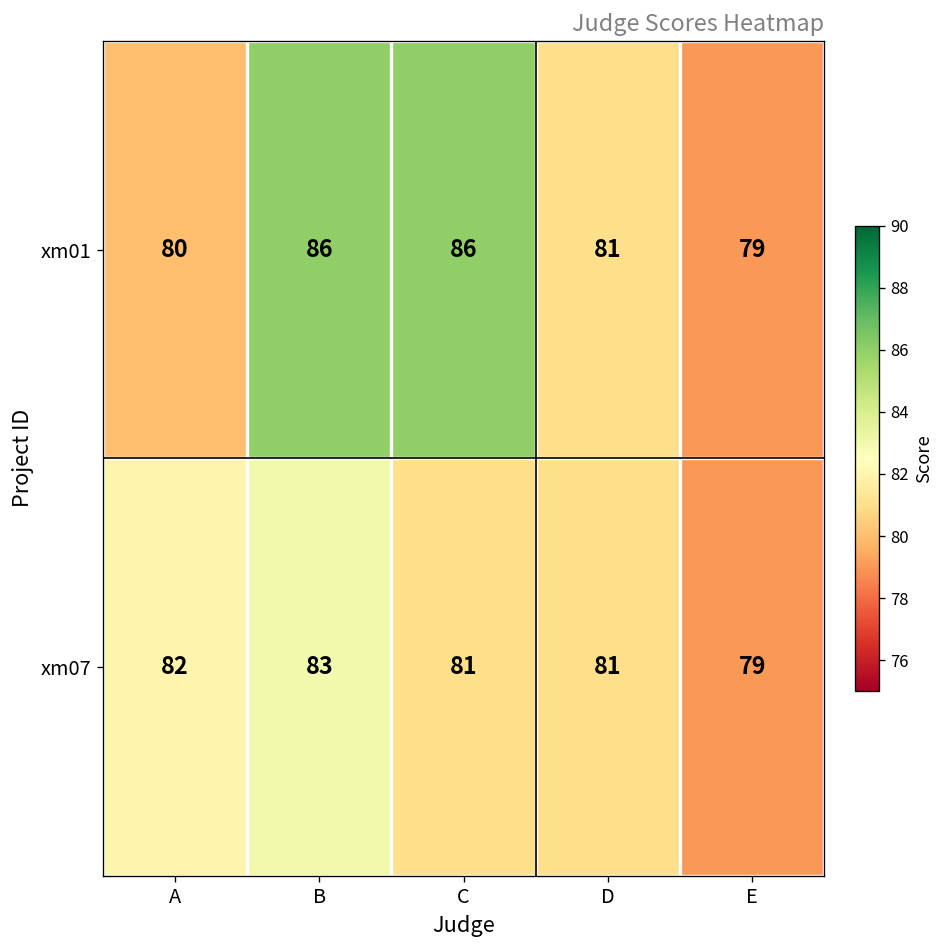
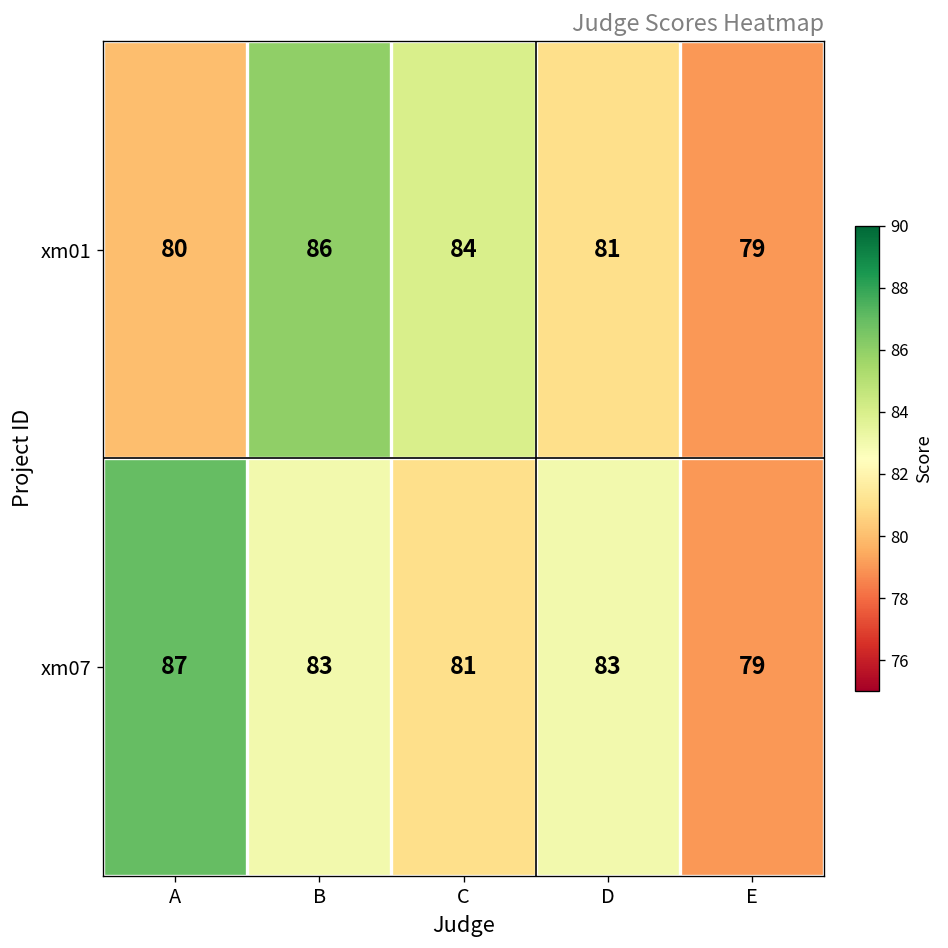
xm01, C: 86 -> 84
xm07, A: 82 -> 87
xm07, D: 81 -> 83
